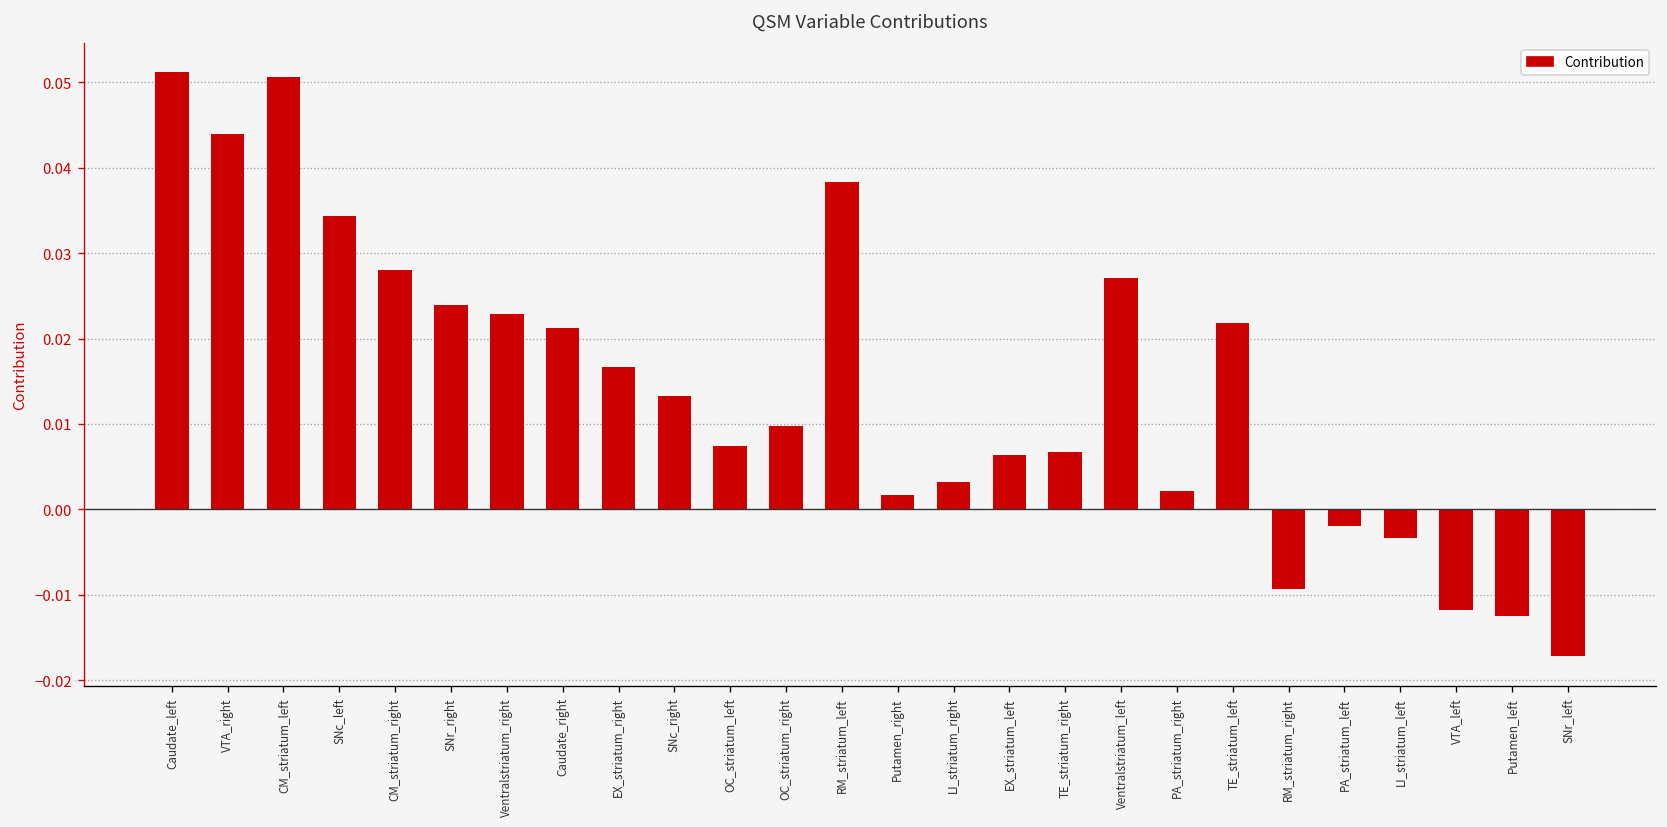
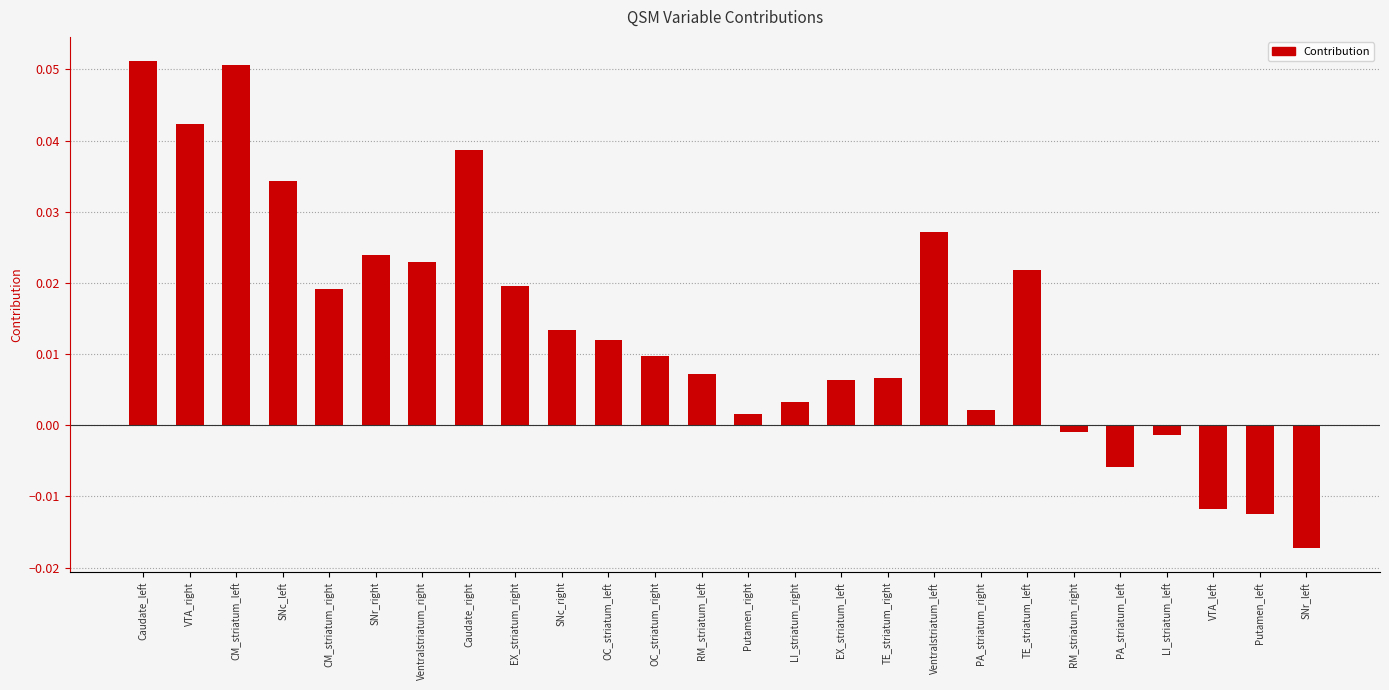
VTA_right: 0.044 -> 0.042
CM_striatum_right: 0.028 -> 0.019
Caudate_right: 0.021 -> 0.039
EX_striatum_right: 0.017 -> 0.020
OC_striatum_left: 0.007 -> 0.012
RM_striatum_left: 0.038 -> 0.007
RM_striatum_right: -0.009 -> -0.001
PA_striatum_left: -0.002 -> -0.006
LI_striatum_left: -0.003 -> -0.001
